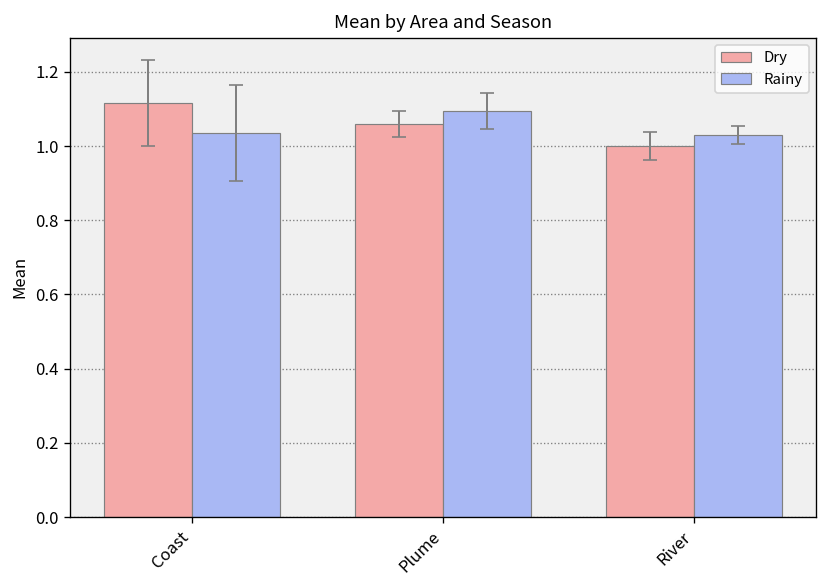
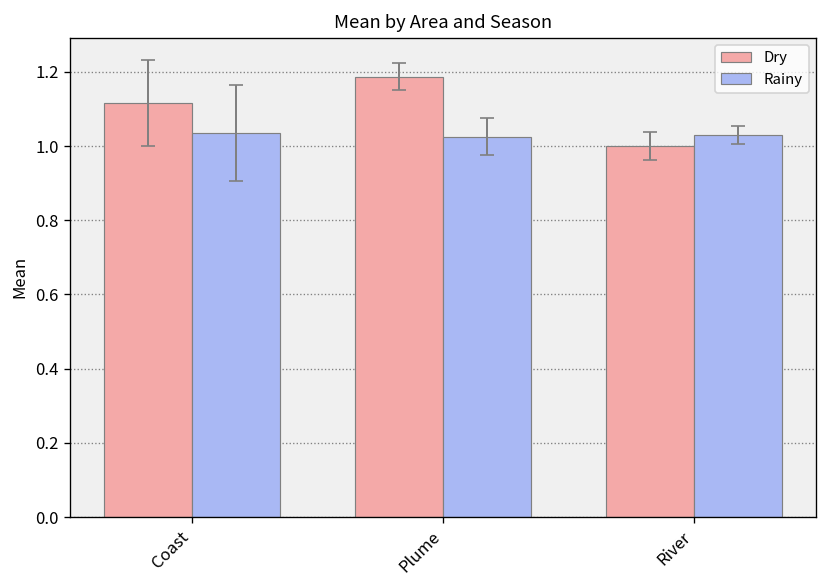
Dry, Plume: 1.06 -> 1.19
Rainy, Plume: 1.09 -> 1.03
